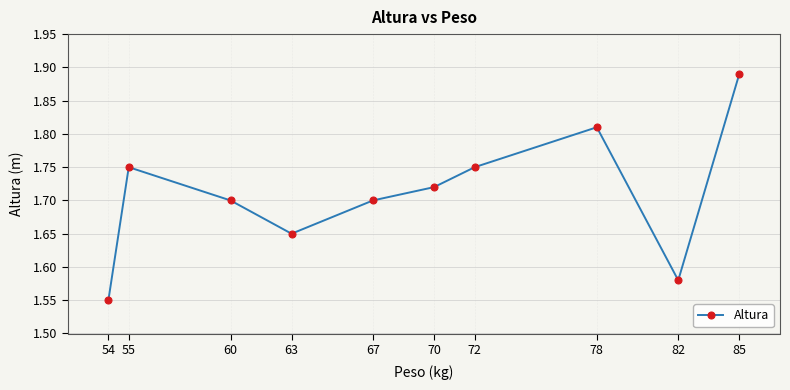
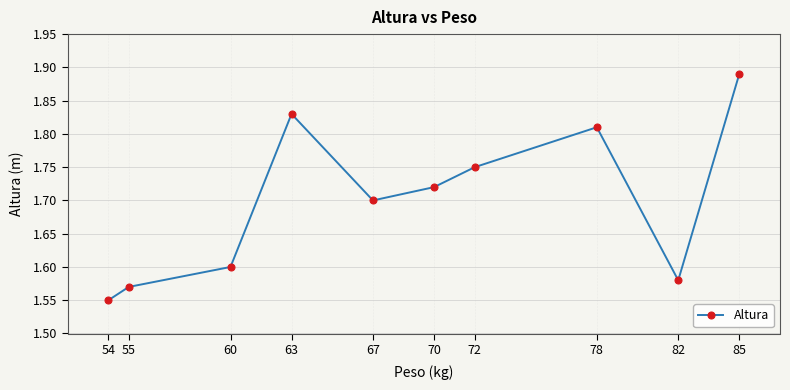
55: 1.75 -> 1.57
60: 1.7 -> 1.6
63: 1.65 -> 1.83
